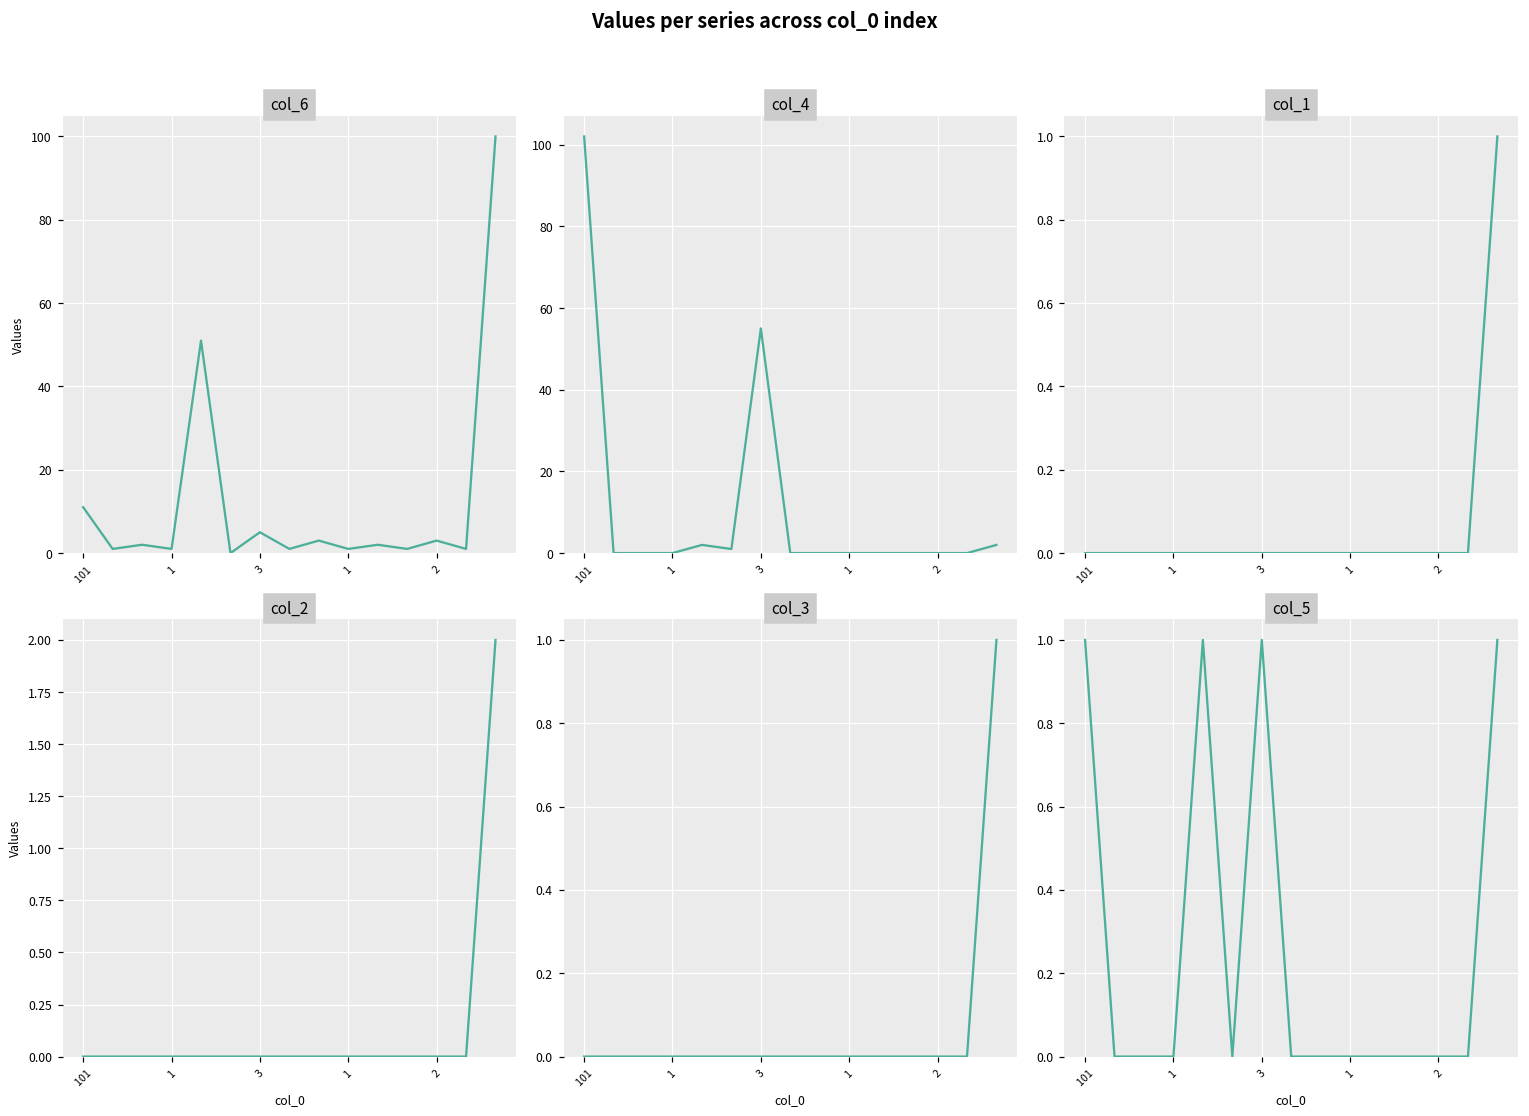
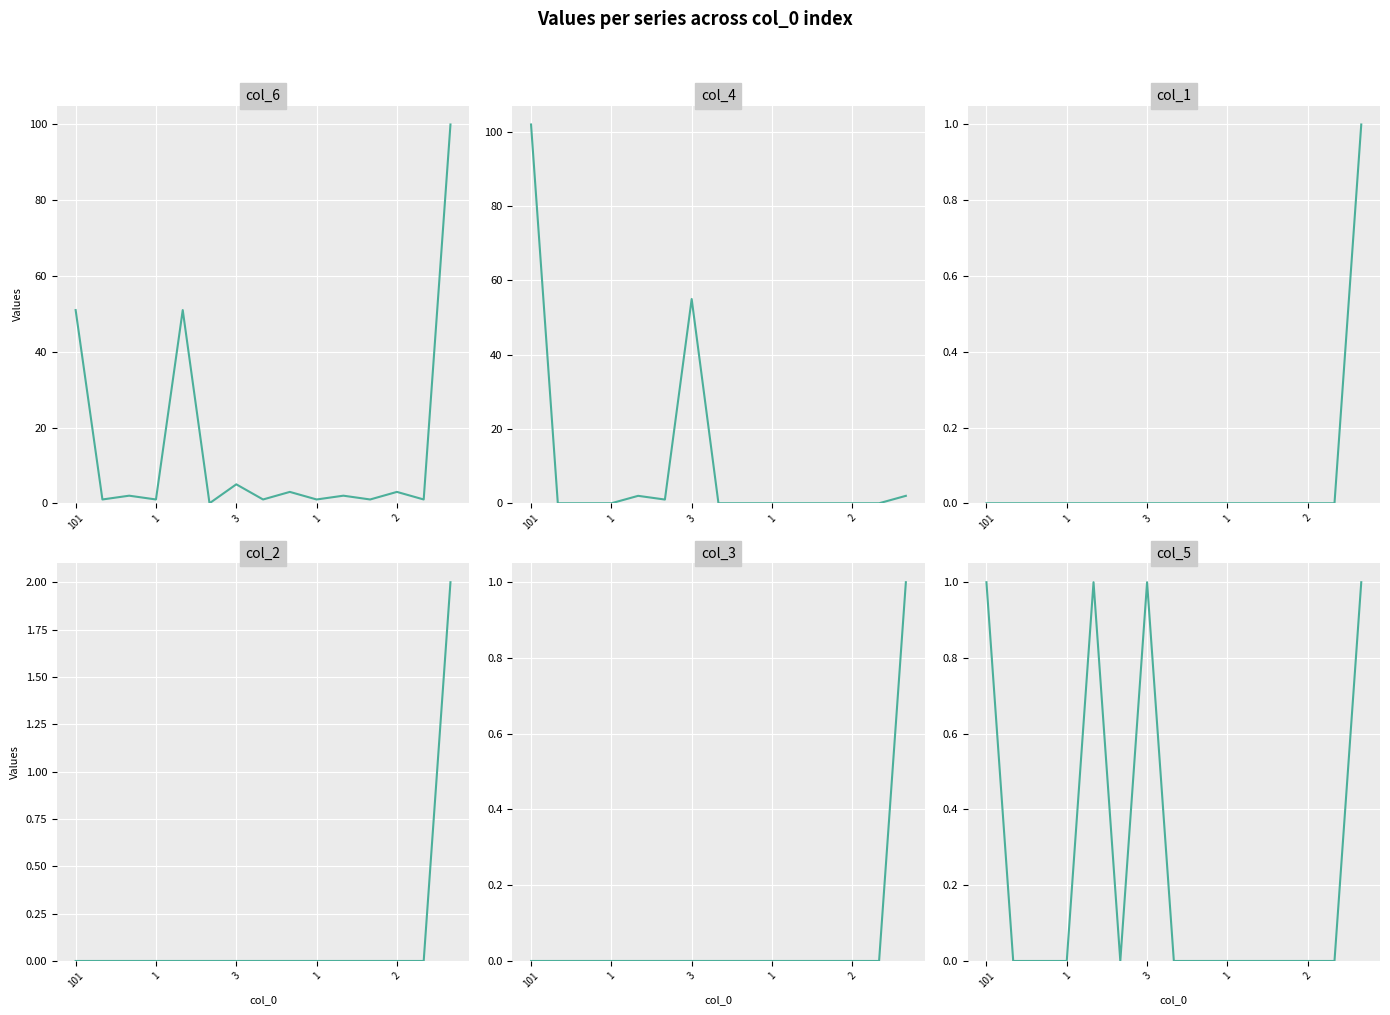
col_6, 101: 11 -> 51
